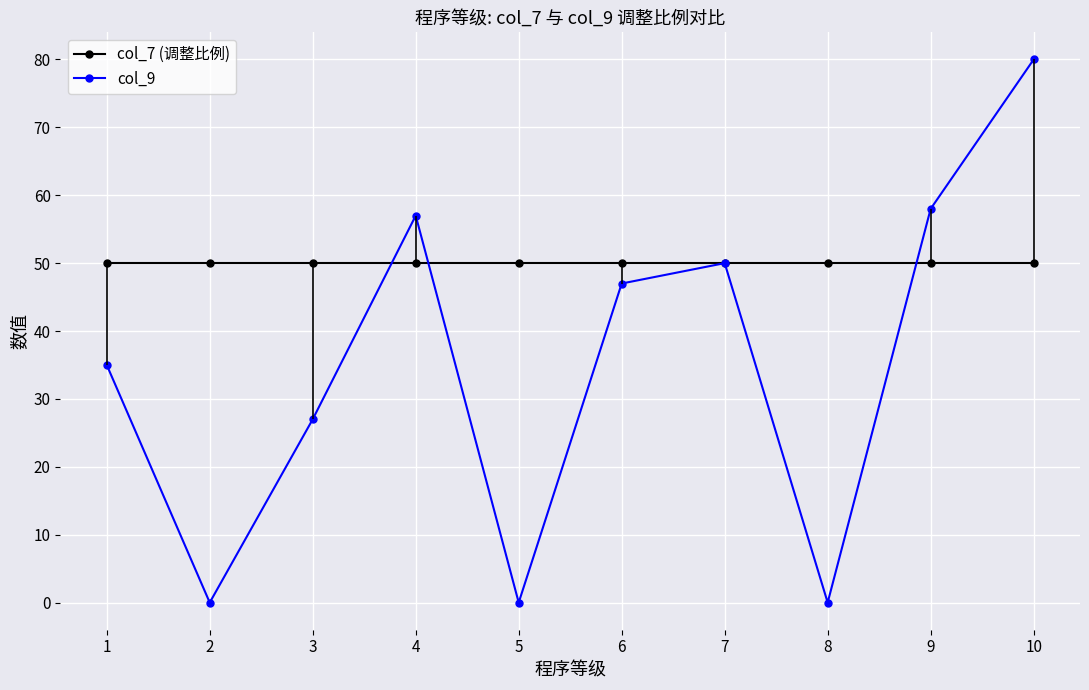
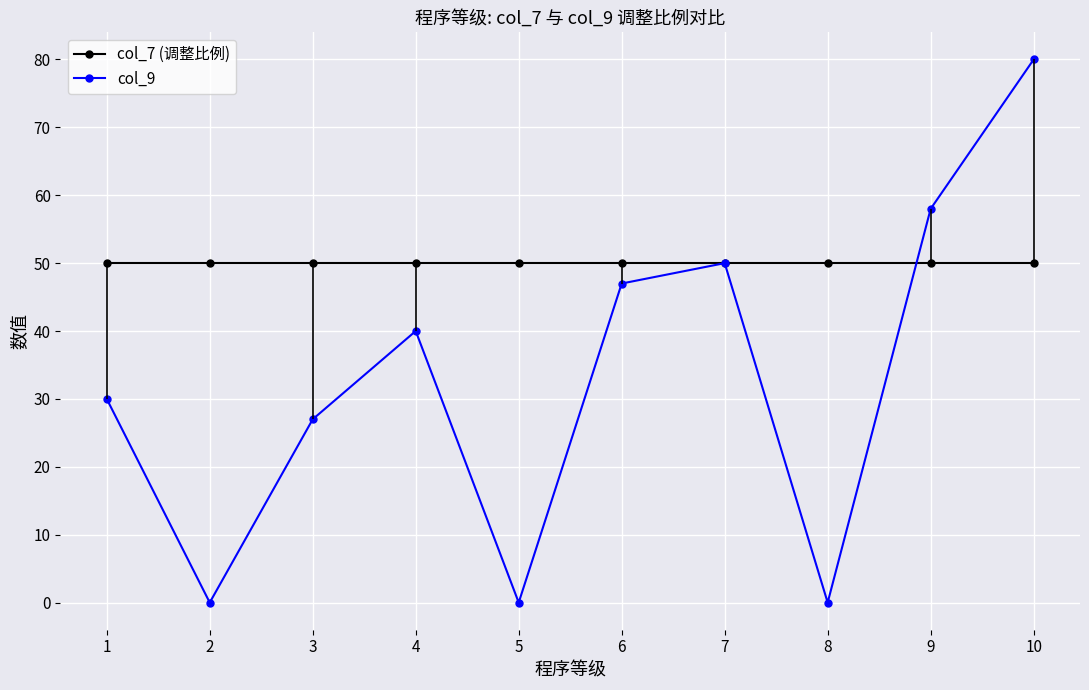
col_9, 1: 35 -> 30
col_9, 4: 57 -> 40
